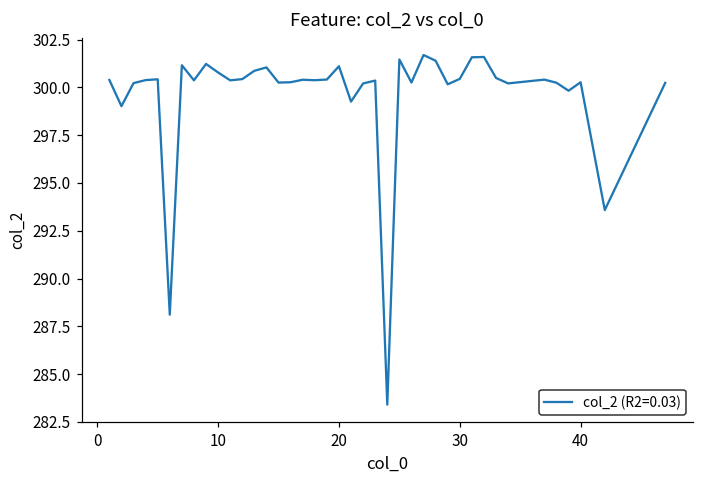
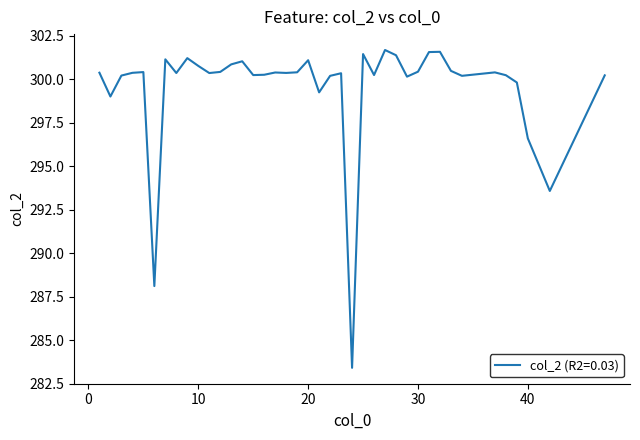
40: 300.3 -> 296.6
